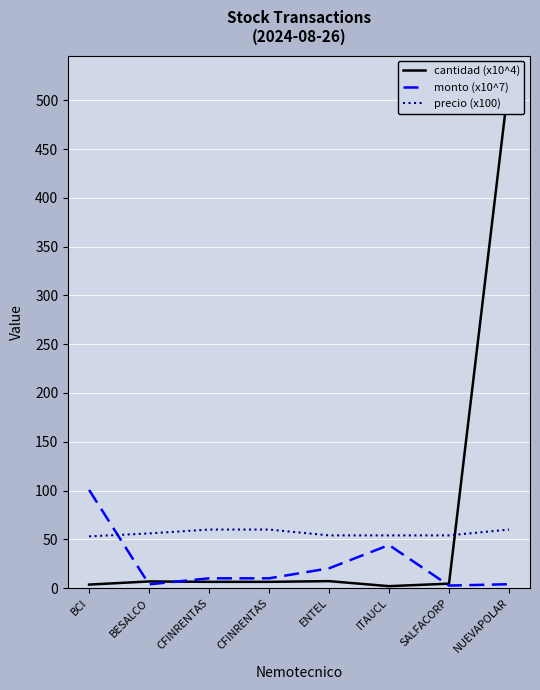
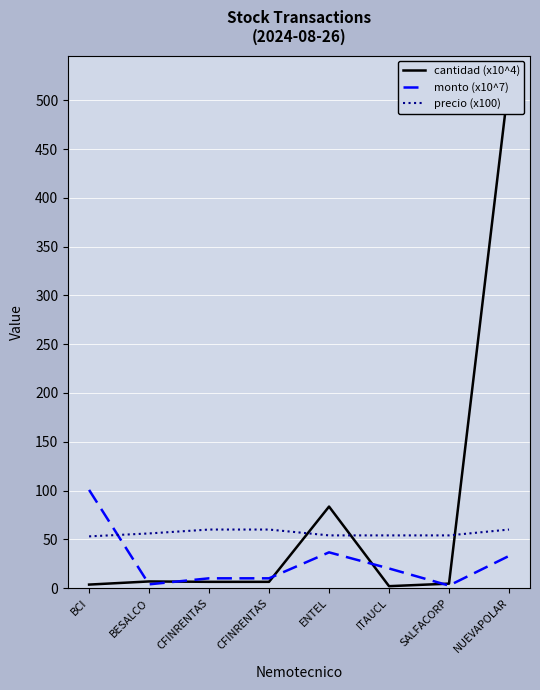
cantidad (x10^4), ENTEL: 10 -> 80
monto (x10^7), ENTEL: 20 -> 40
monto (x10^7), ITAUCL: 40 -> 20
monto (x10^7), NUEVAPOLAR: 0 -> 30
